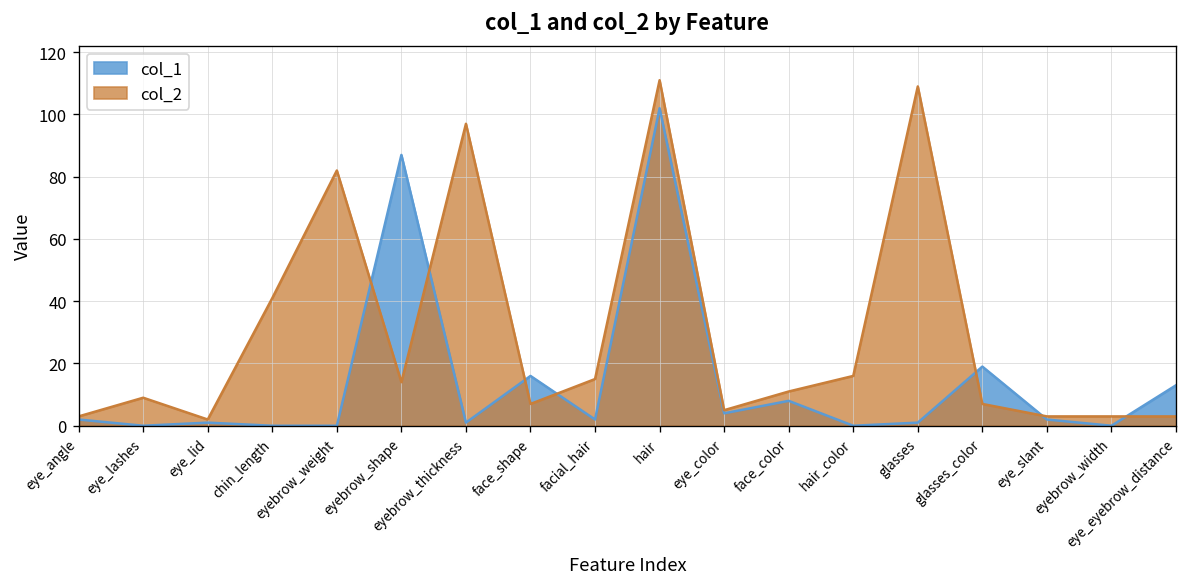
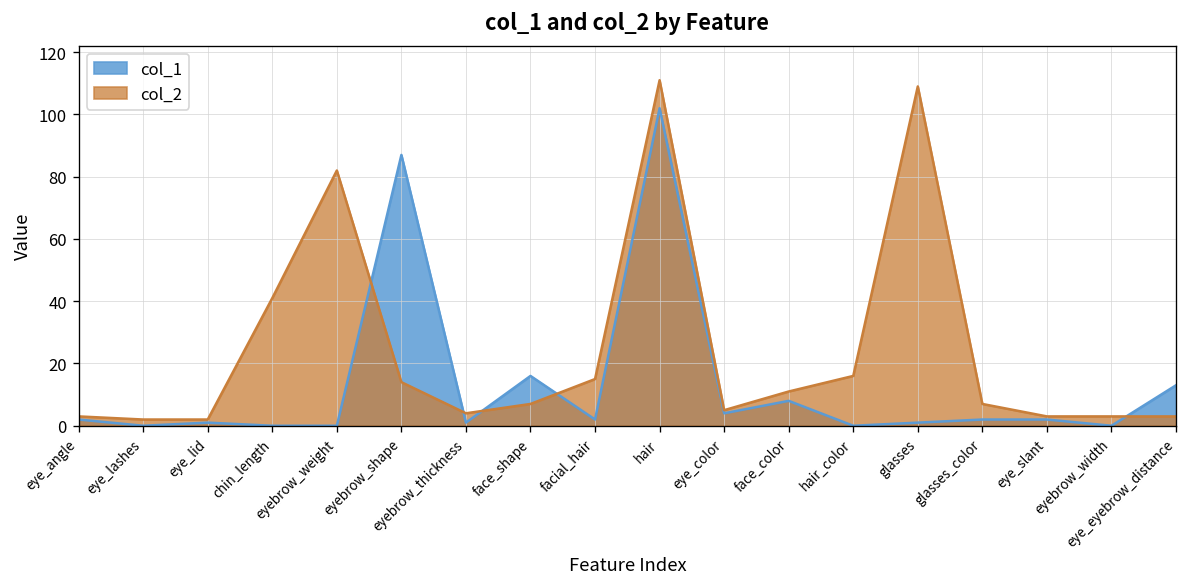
col_2, eye_lashes: 9 -> 2
col_2, eyebrow_thickness: 97 -> 4
col_1, glasses_color: 19 -> 2
